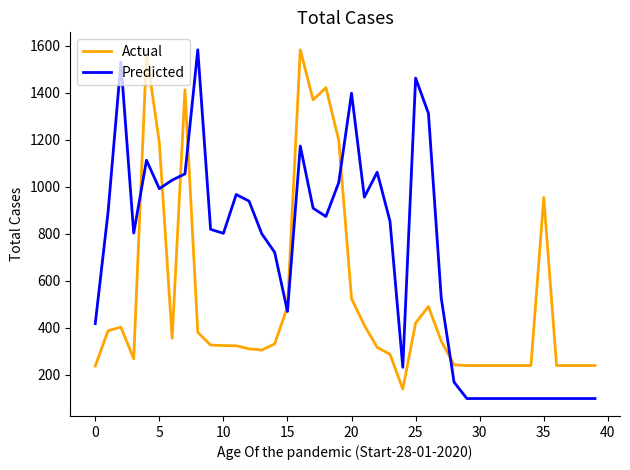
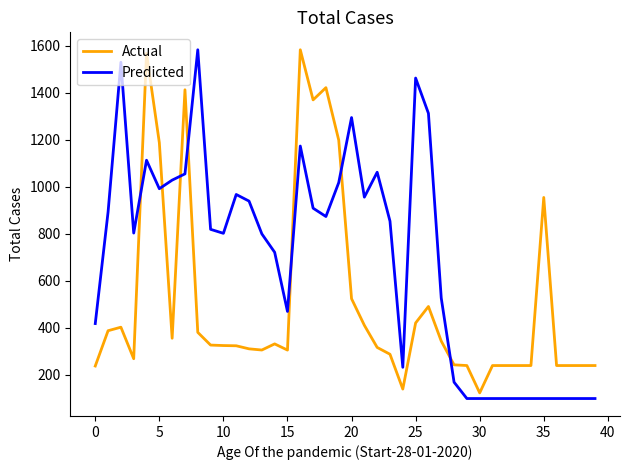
Actual, 15: 490 -> 310
Predicted, 20: 1400 -> 1290
Actual, 30: 240 -> 120
